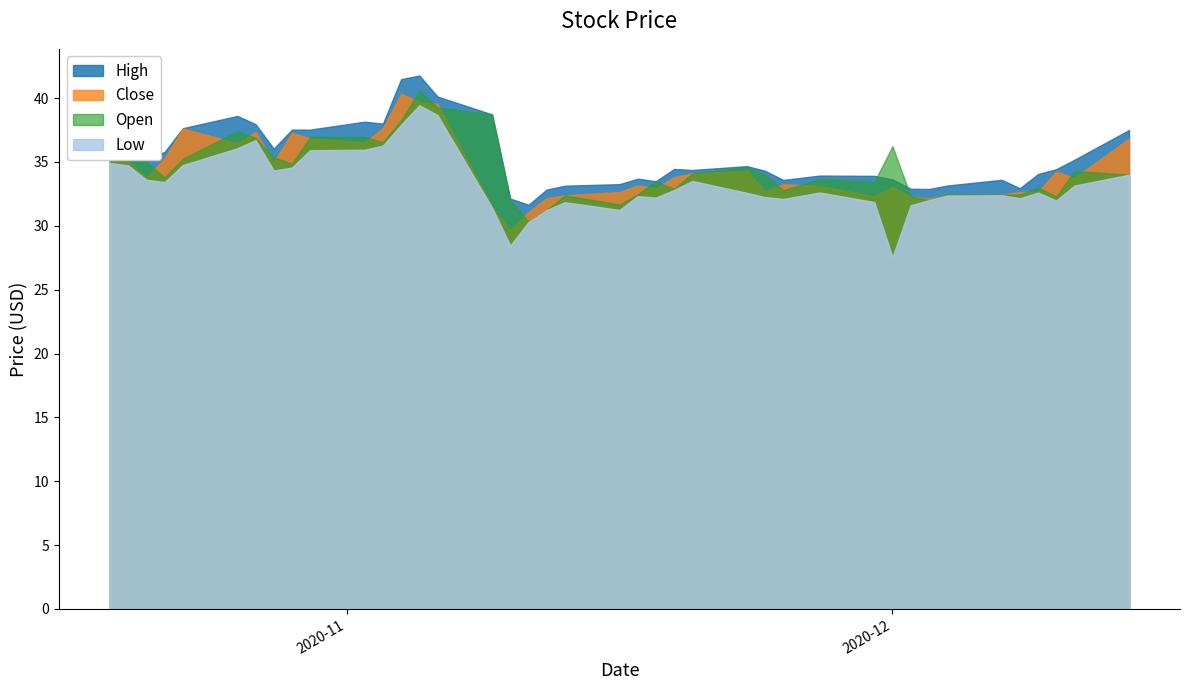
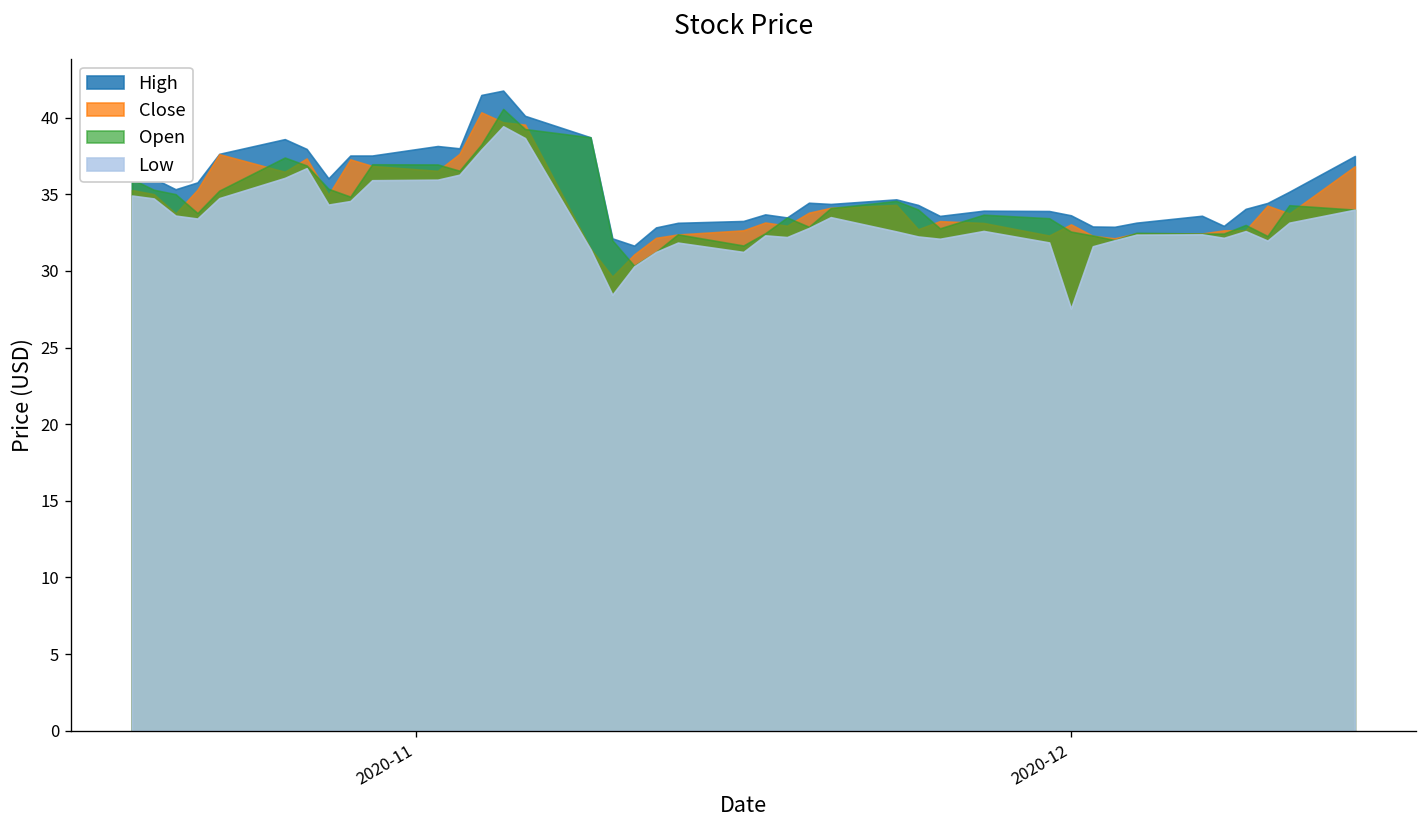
Open, 2020-12: 36.2 -> 32.6
